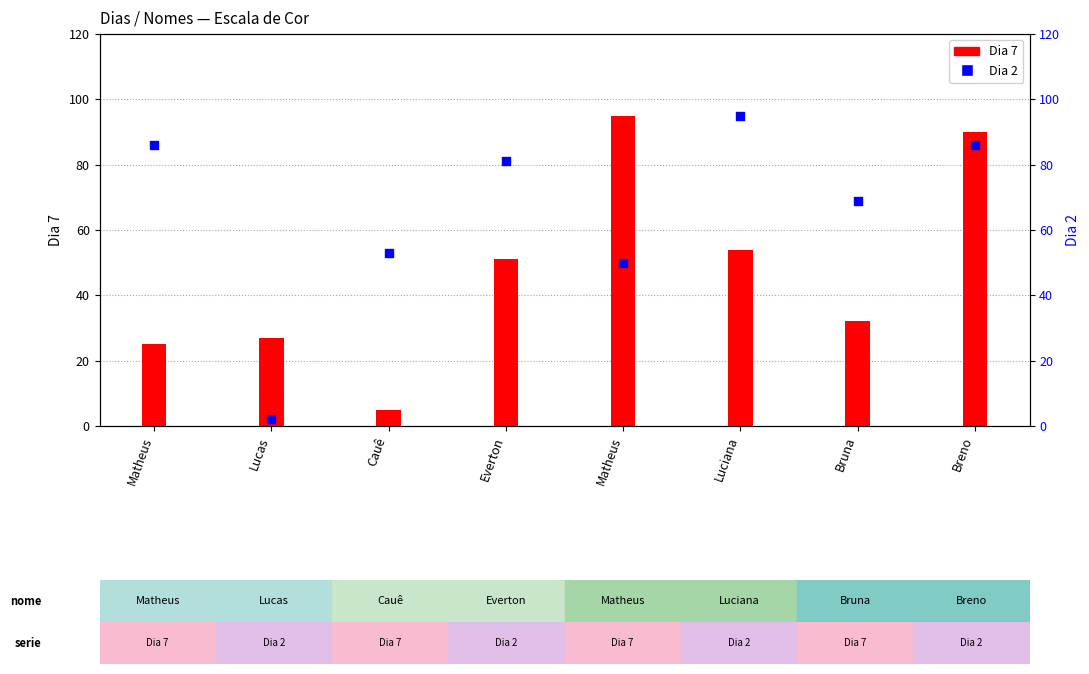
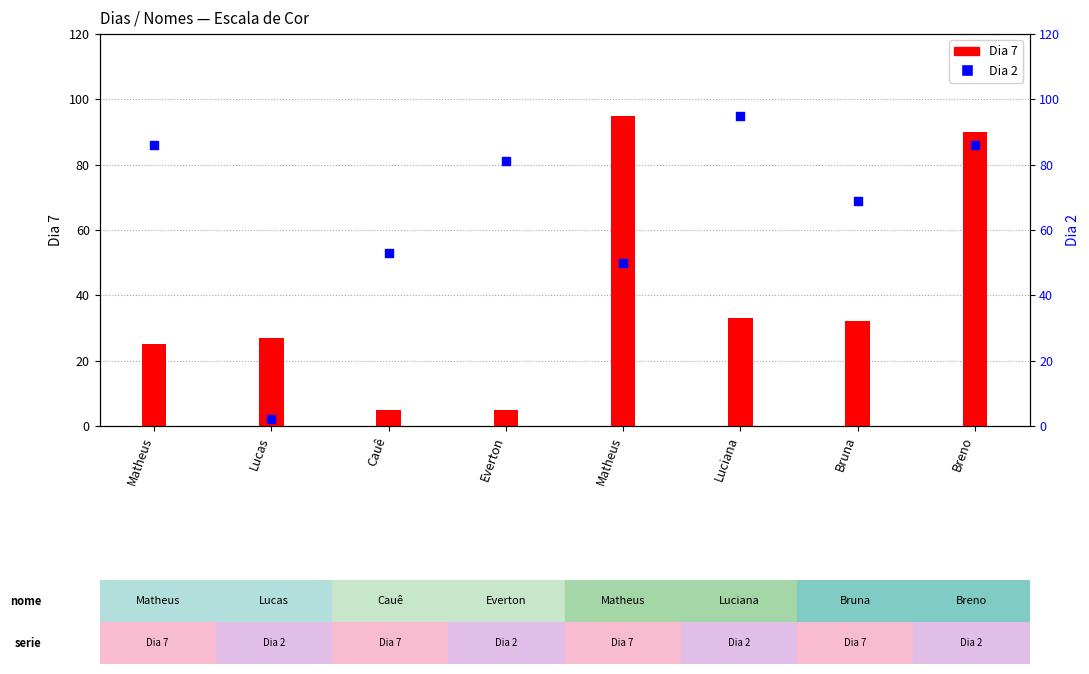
Dia 7, Everton: 51 -> 5
Dia 7, Luciana: 54 -> 33
